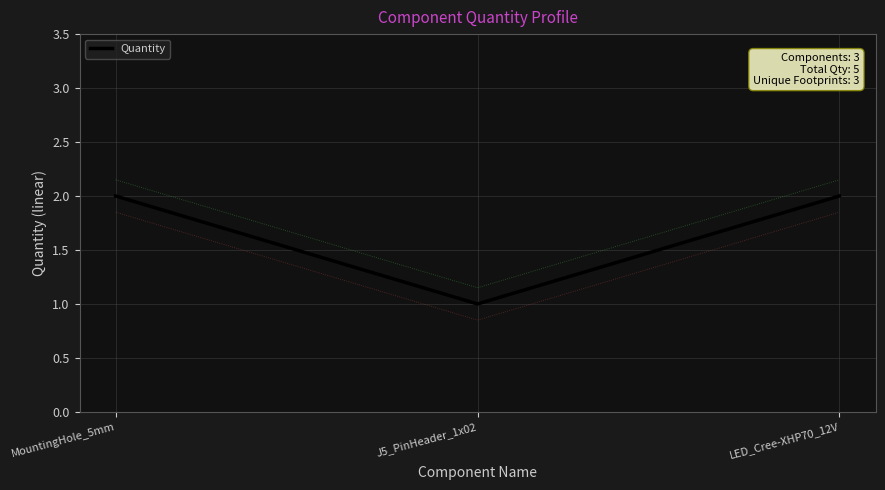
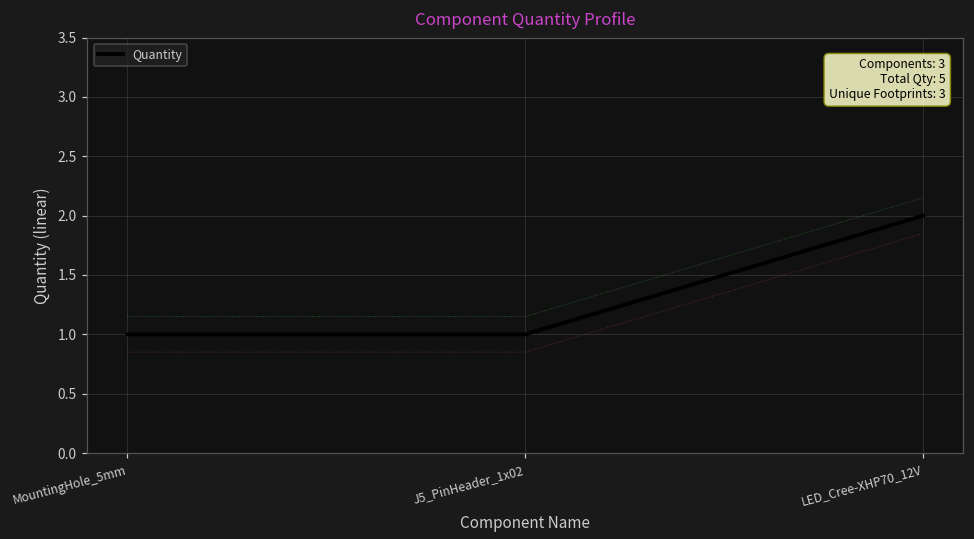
Quantity, MountingHole_5mm: 2 -> 1
